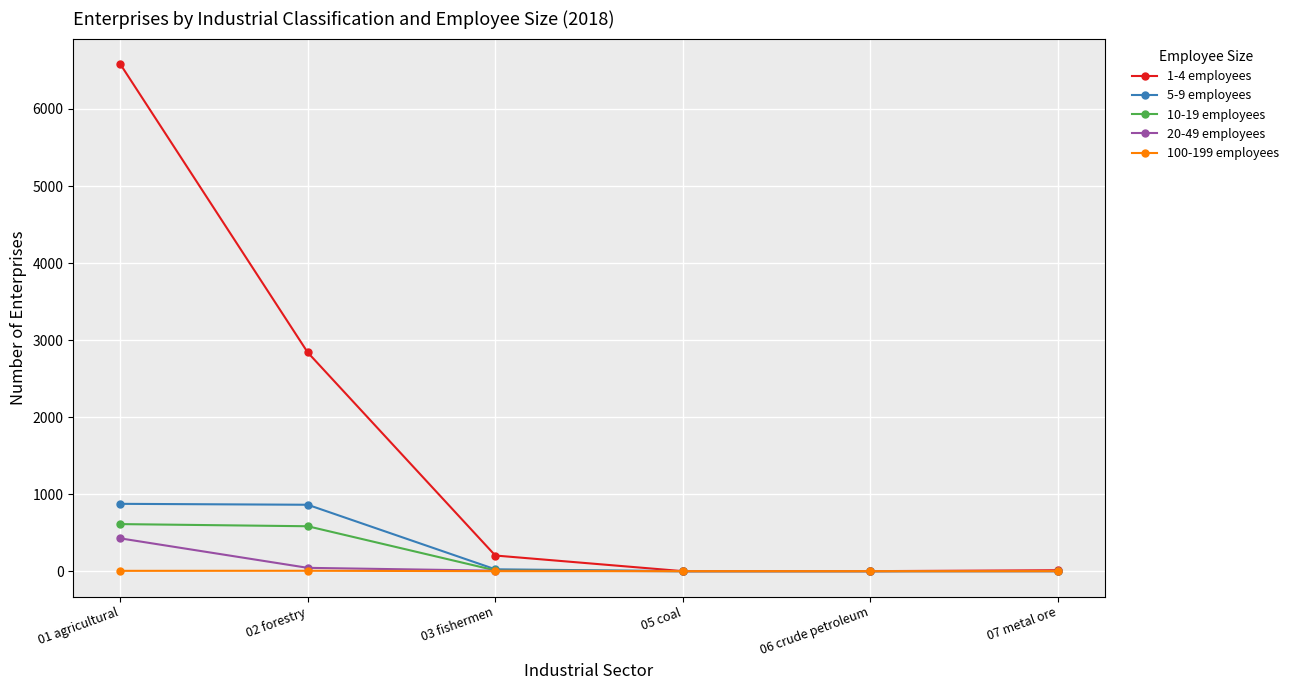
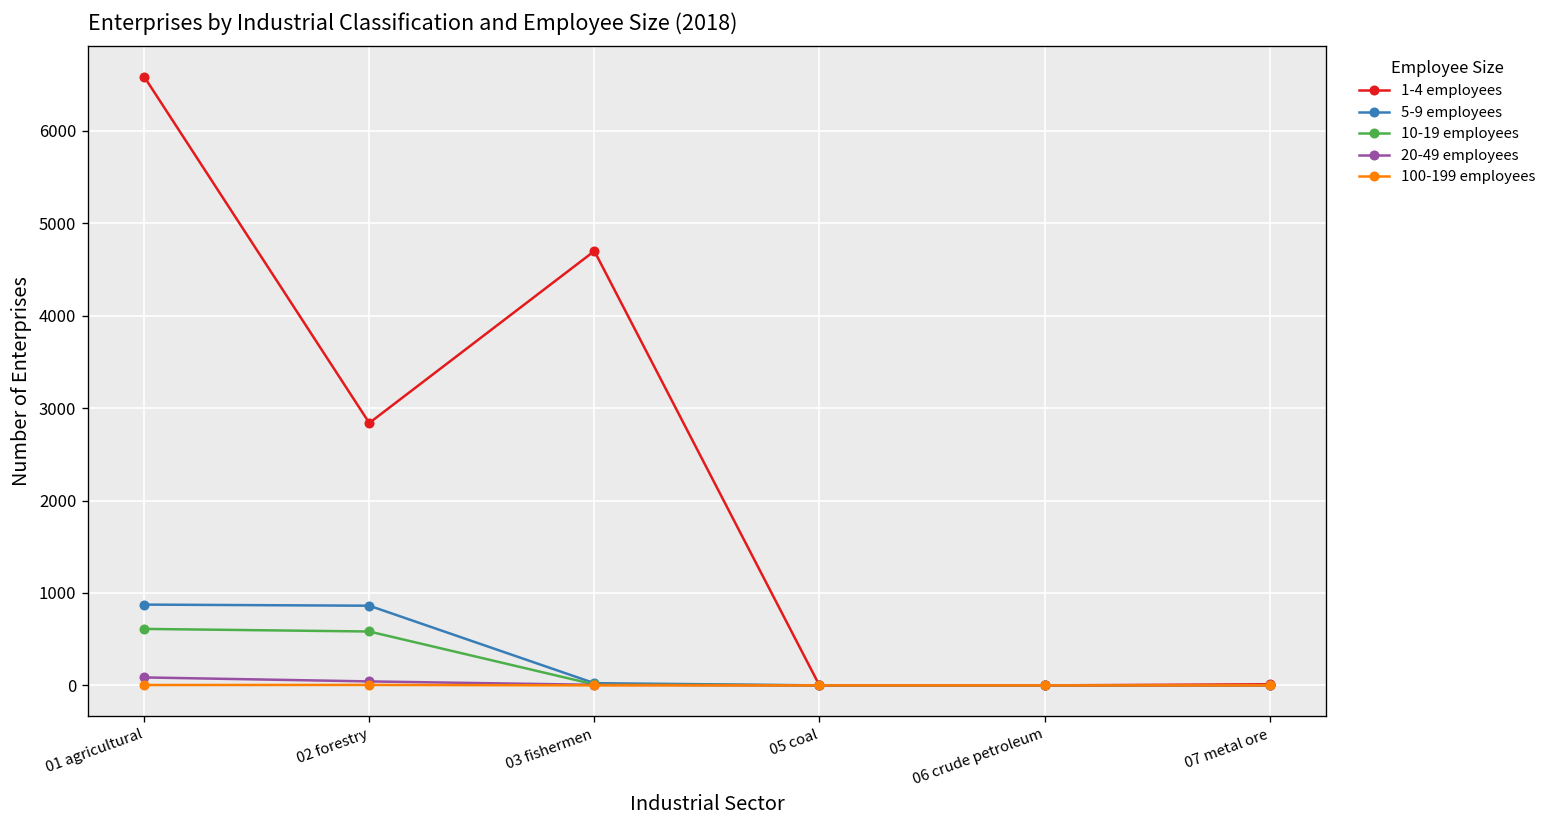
20-49 employees, 01 agricultural: 400 -> 100
1-4 employees, 03 fishermen: 200 -> 4700
